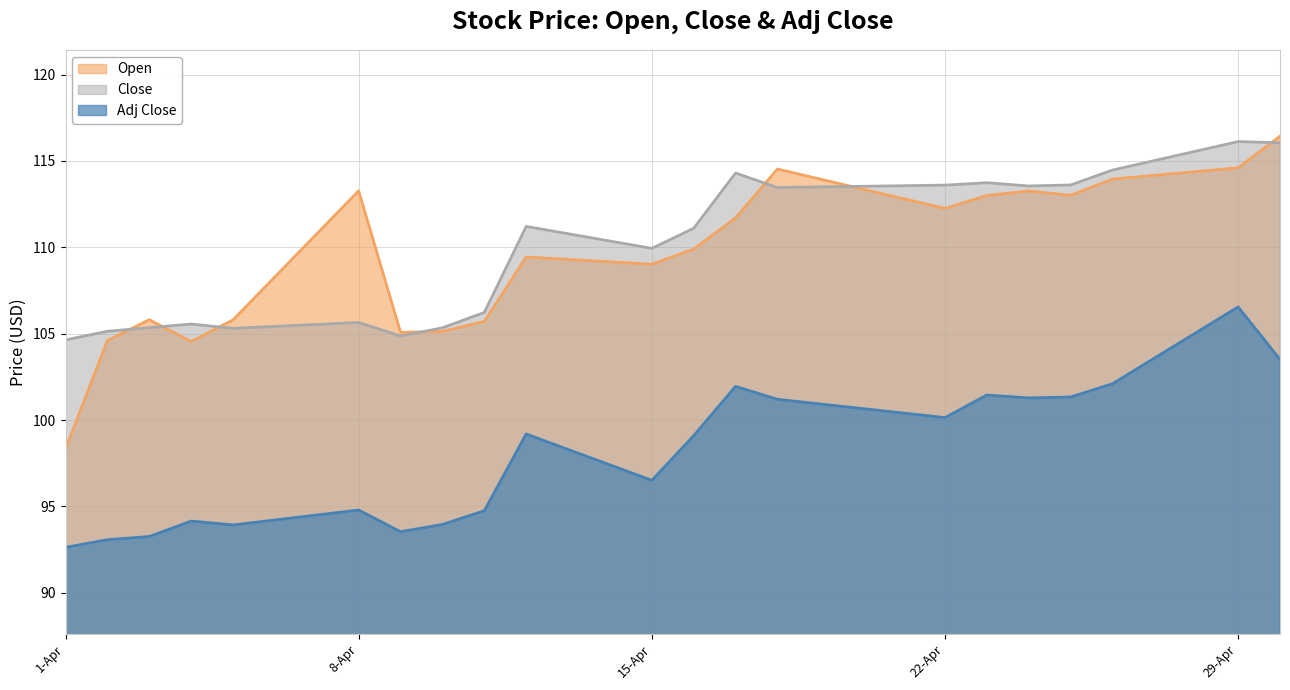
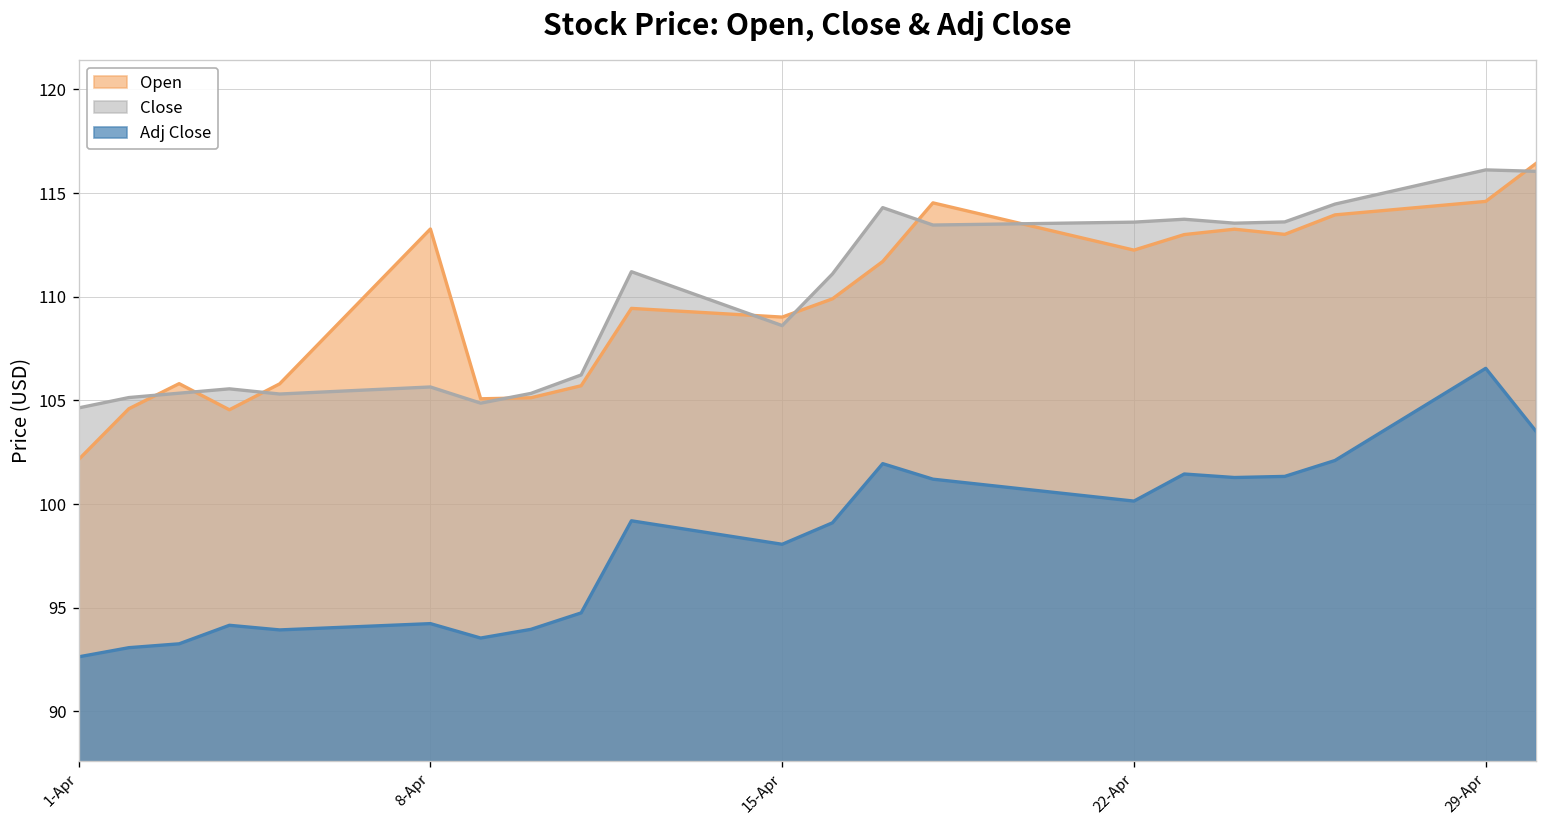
Open, 1-Apr: 98.3 -> 102.2
Adj Close, 8-Apr: 94.8 -> 94.2
Close, 15-Apr: 109.9 -> 108.6
Adj Close, 15-Apr: 96.5 -> 98.1
